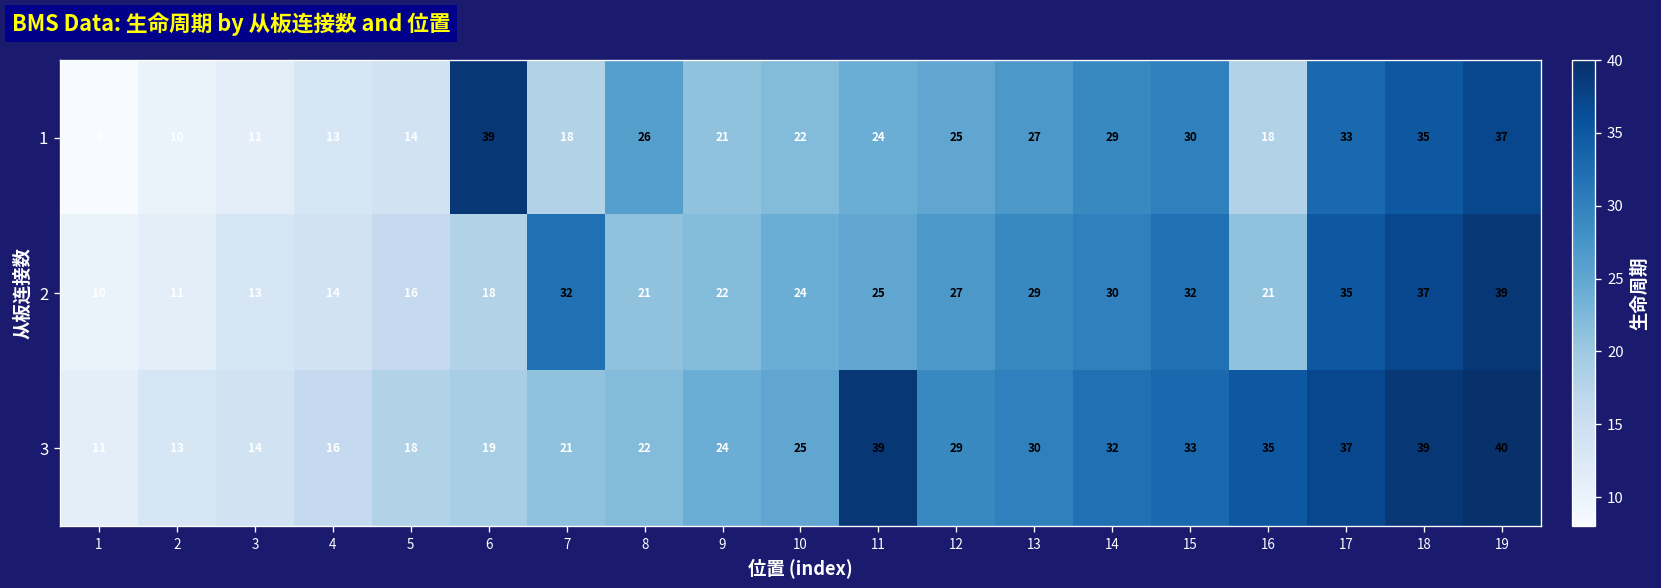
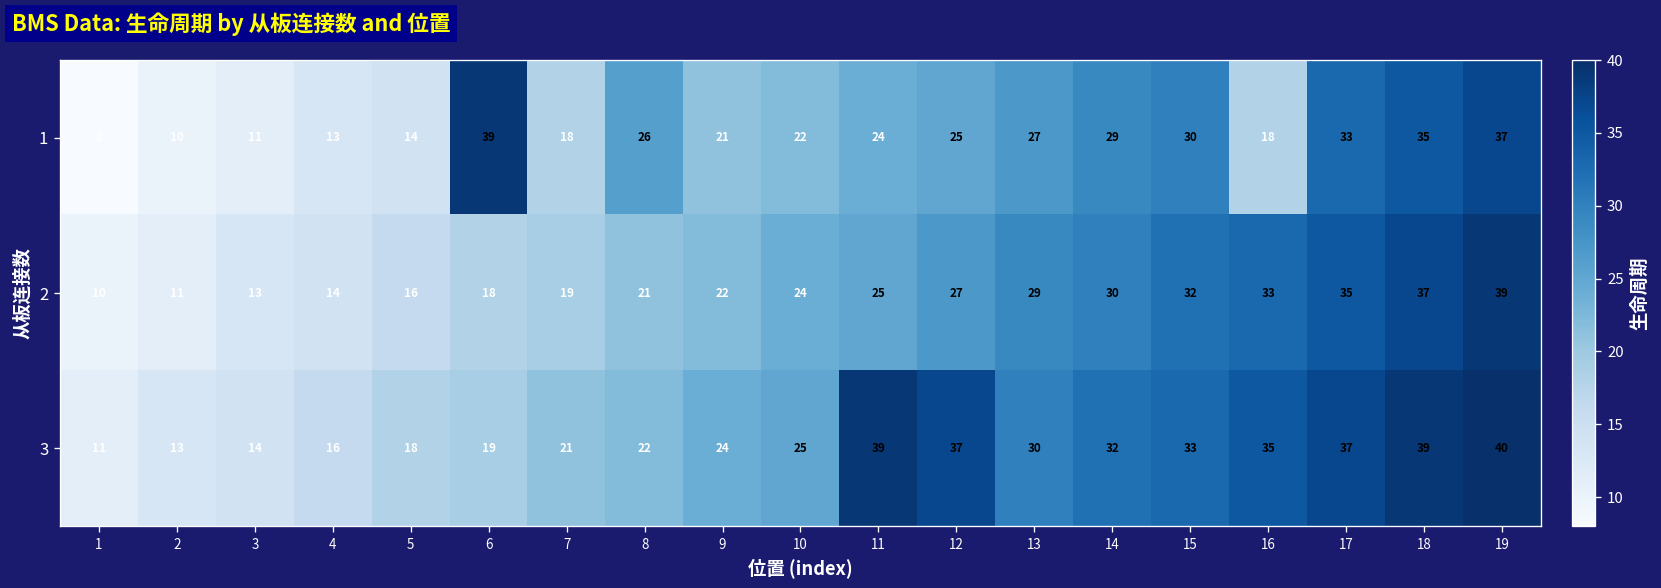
2, 7: 32 -> 19
2, 16: 21 -> 33
3, 12: 29 -> 37
